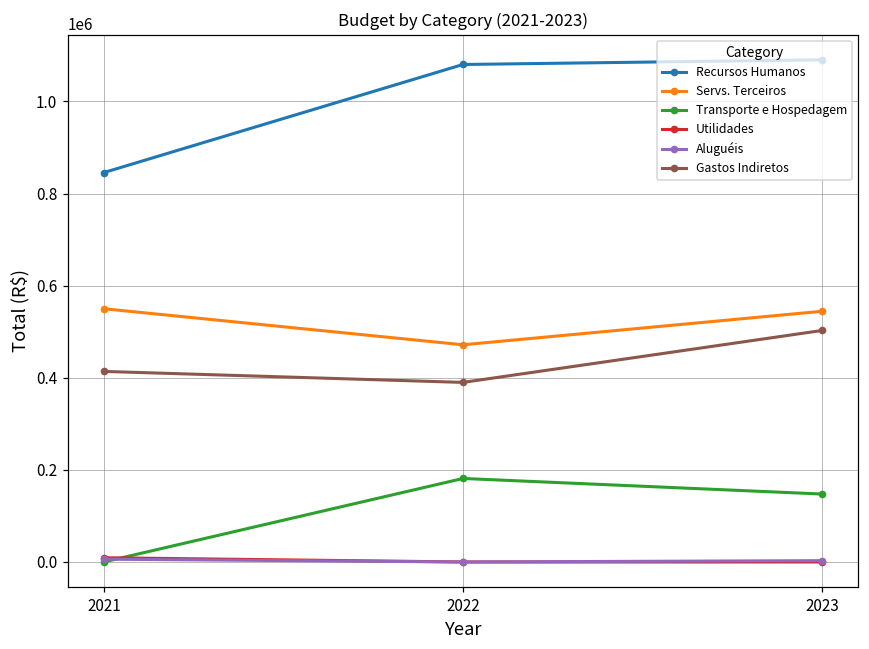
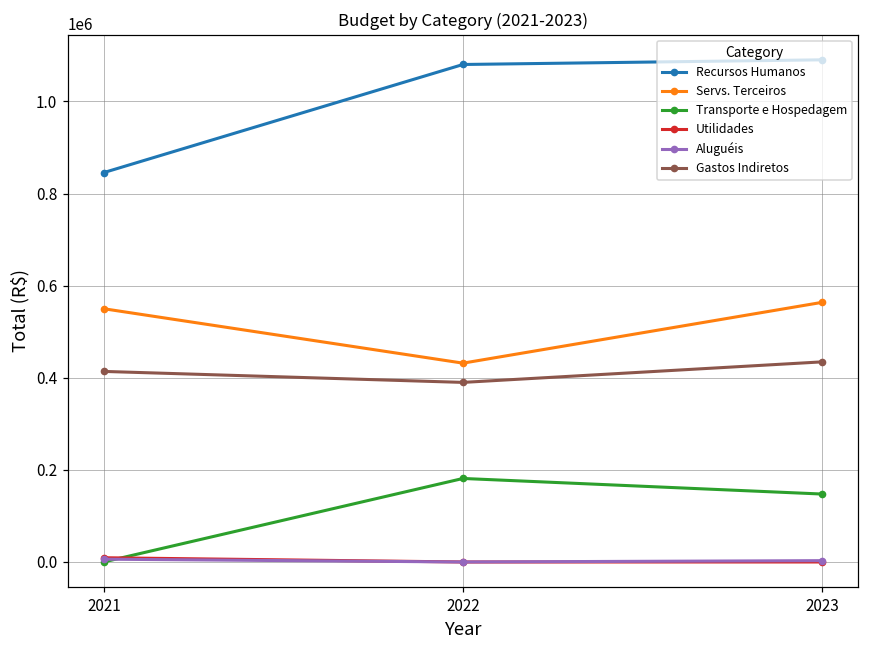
Servs. Terceiros, 2022: 470000 -> 430000
Servs. Terceiros, 2023: 540000 -> 560000
Gastos Indiretos, 2023: 500000 -> 430000
